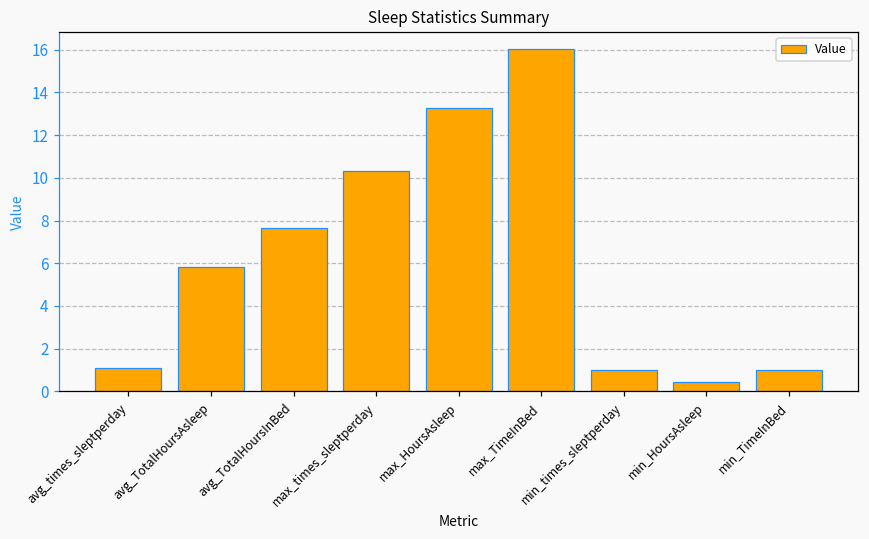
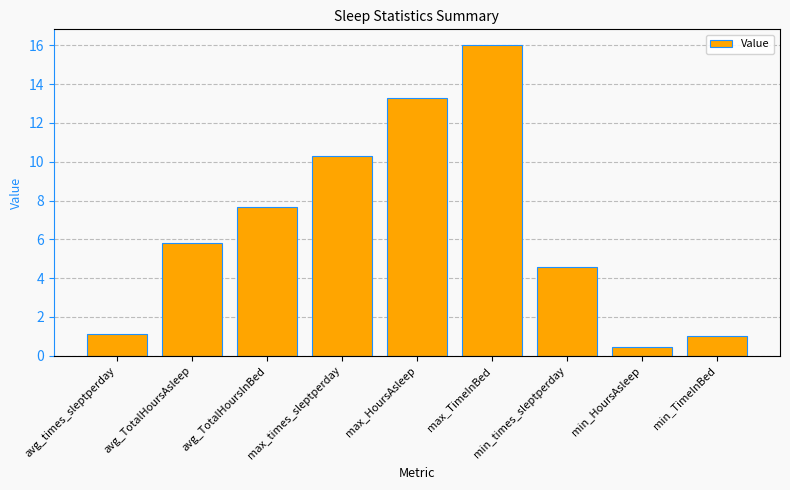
min_times_sleptperday: 1.0 -> 4.6
